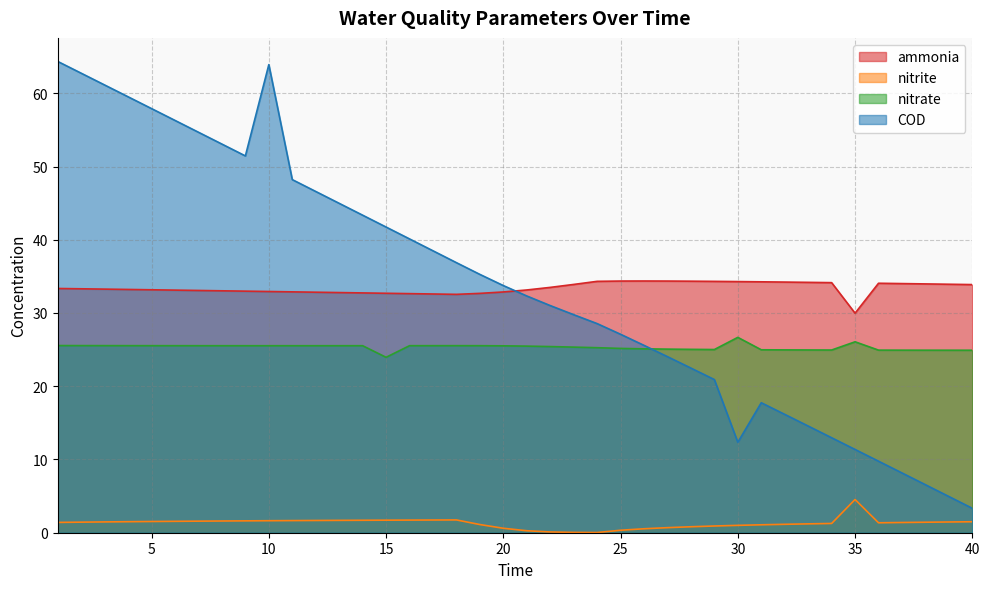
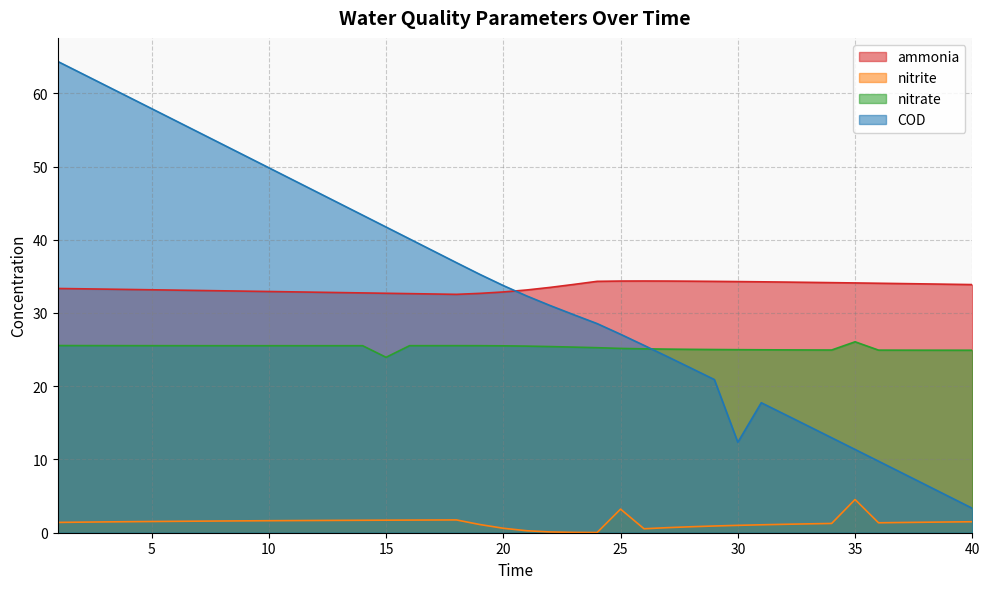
COD, 10: 64 -> 50
nitrite, 25: 0 -> 3
nitrate, 30: 27 -> 25
ammonia, 35: 30 -> 34
